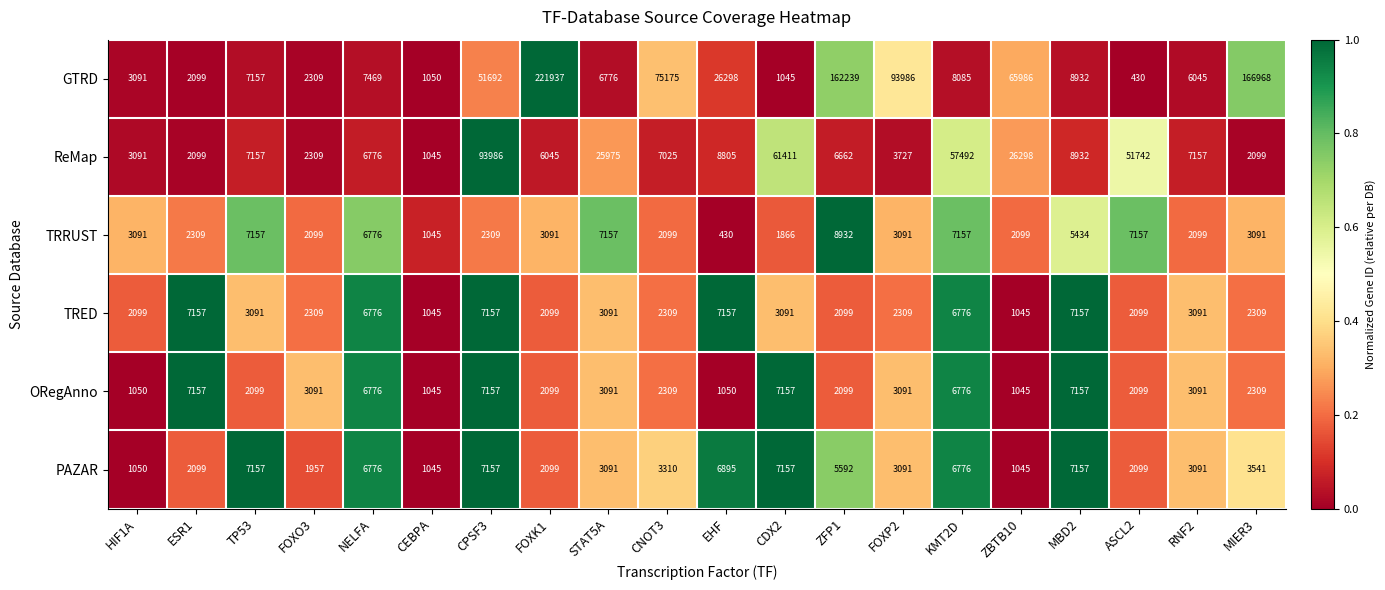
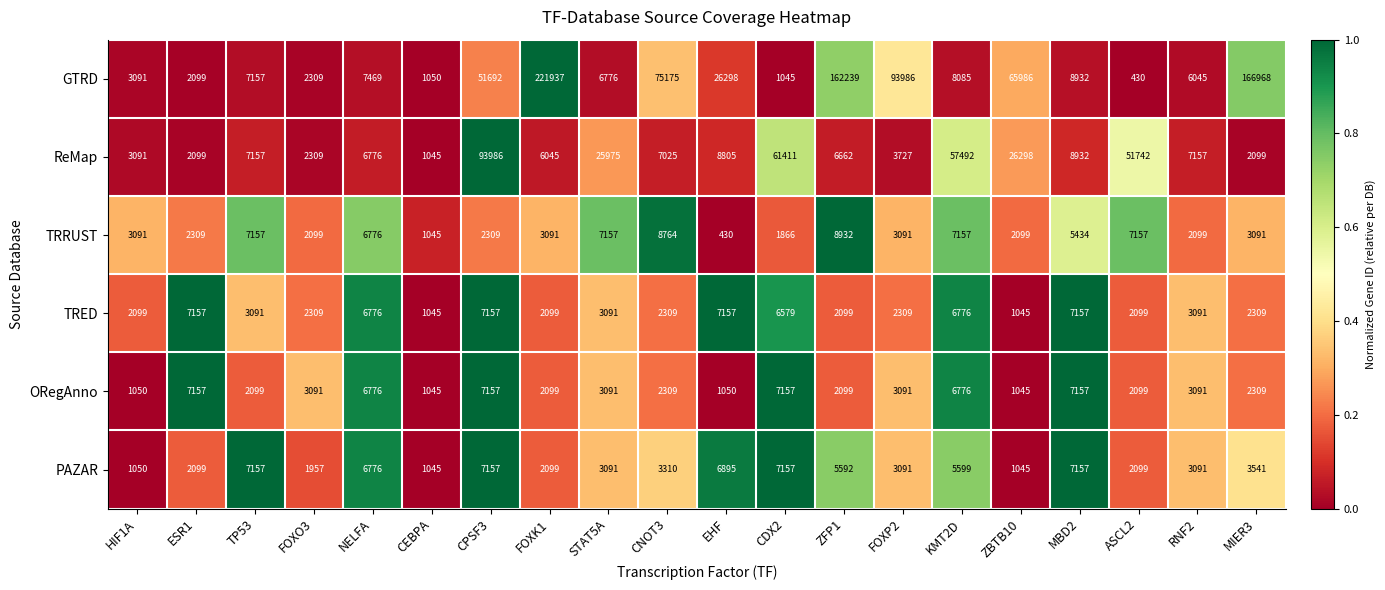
TRRUST, CNOT3: 2099 -> 8764
TRED, CDX2: 3091 -> 6579
PAZAR, KMT2D: 6776 -> 5599
